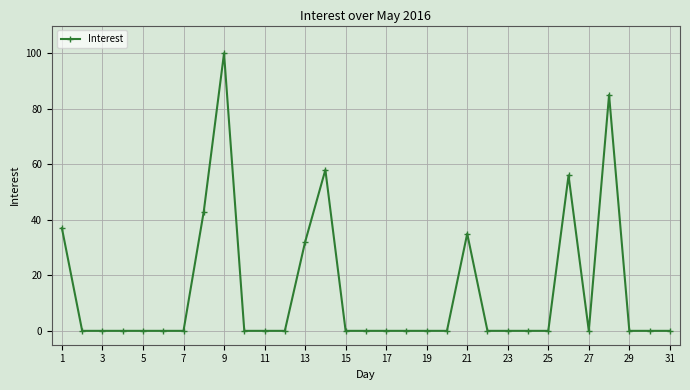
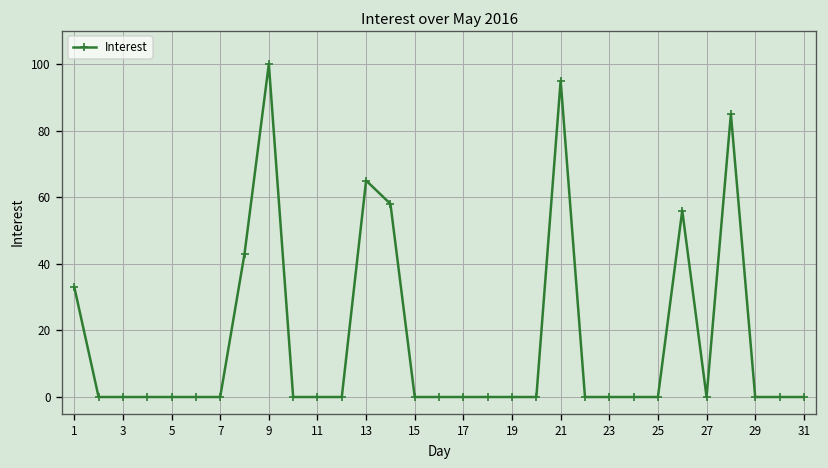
1: 37 -> 33
13: 32 -> 65
21: 35 -> 95
